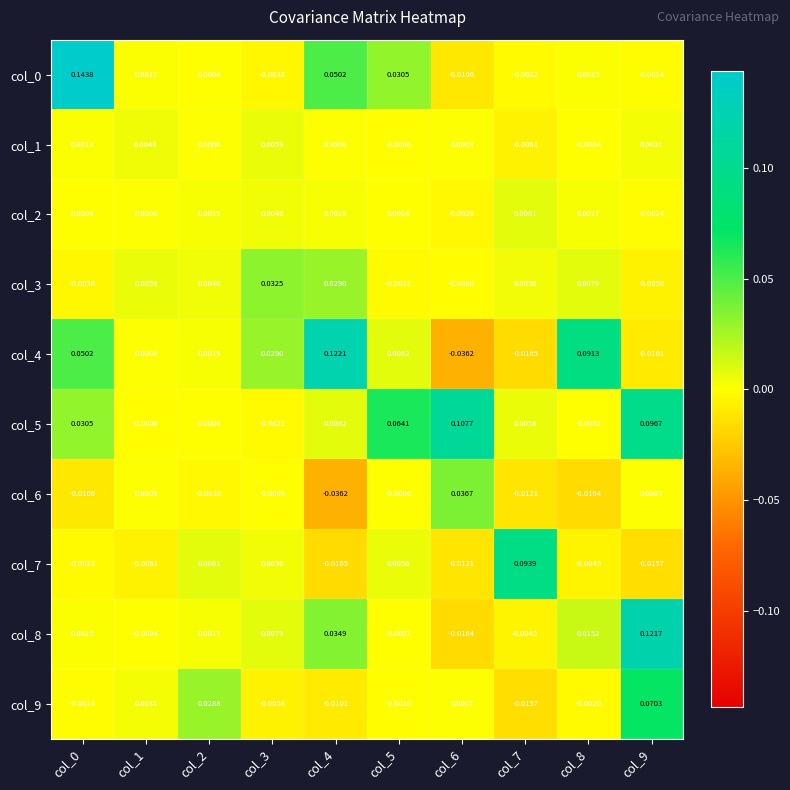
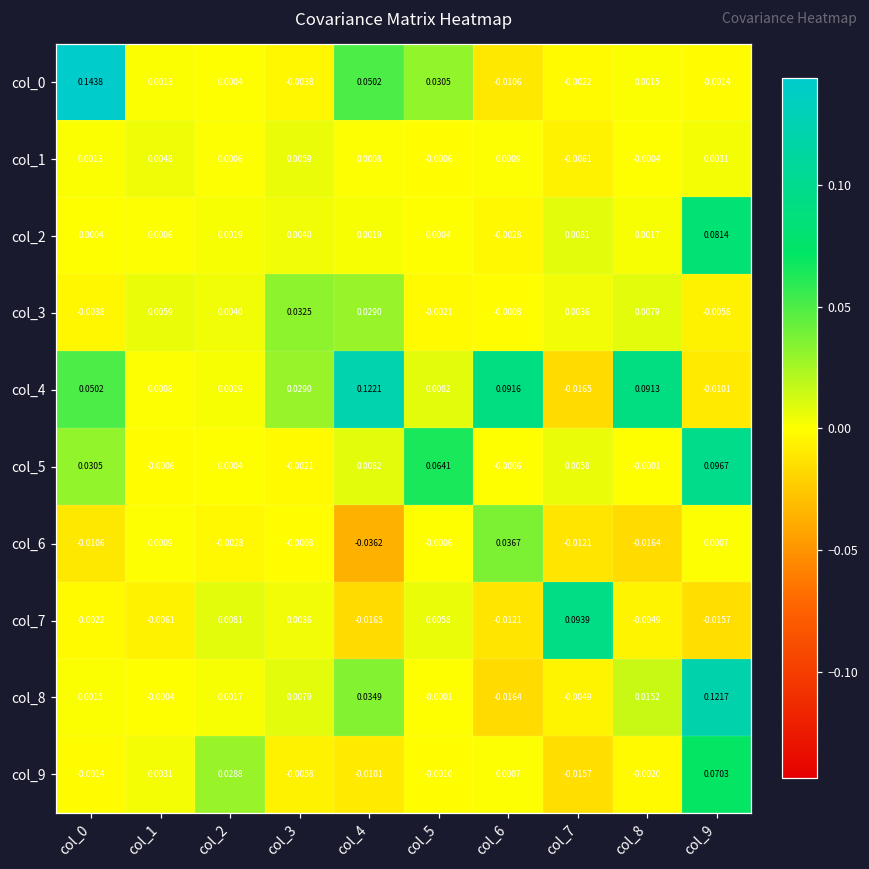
col_2, col_9: -0.0014 -> 0.0814
col_4, col_6: -0.0362 -> 0.0916
col_5, col_6: 0.1077 -> -0.0006
